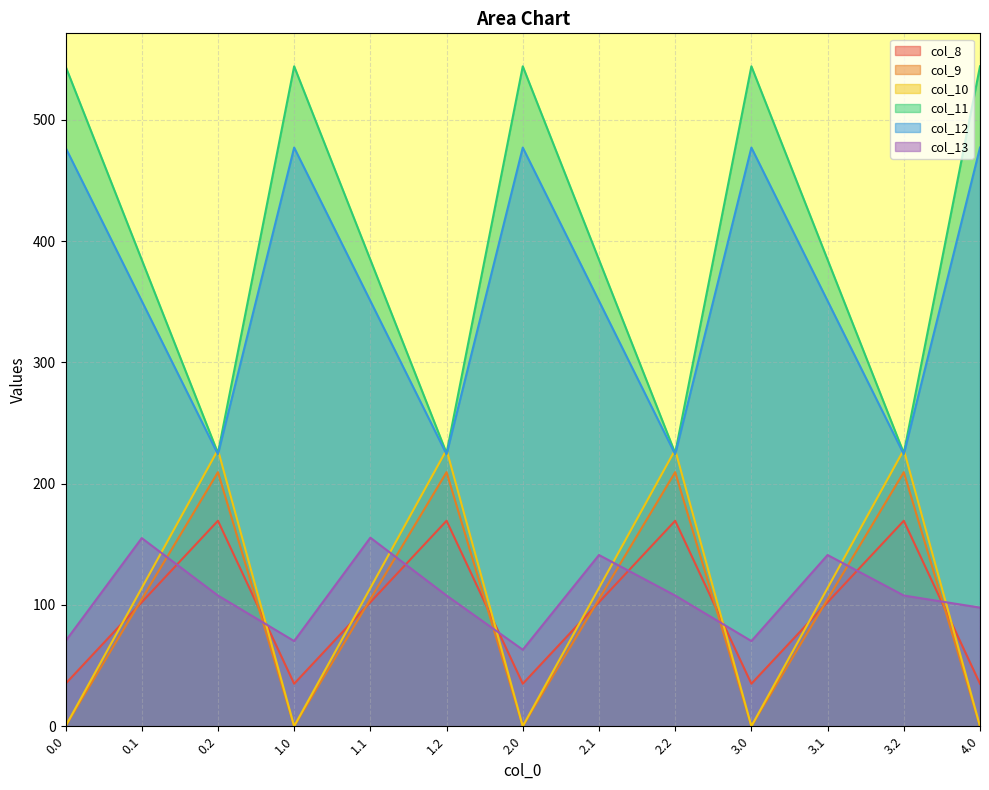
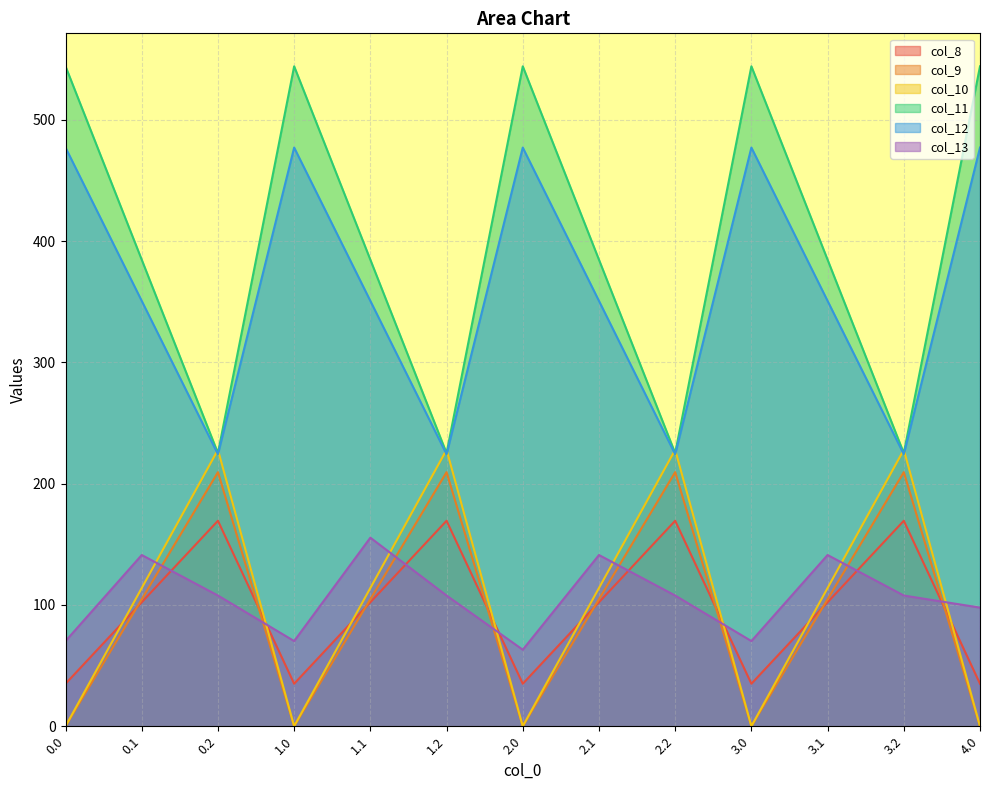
col_13, 0.1: 155 -> 141
